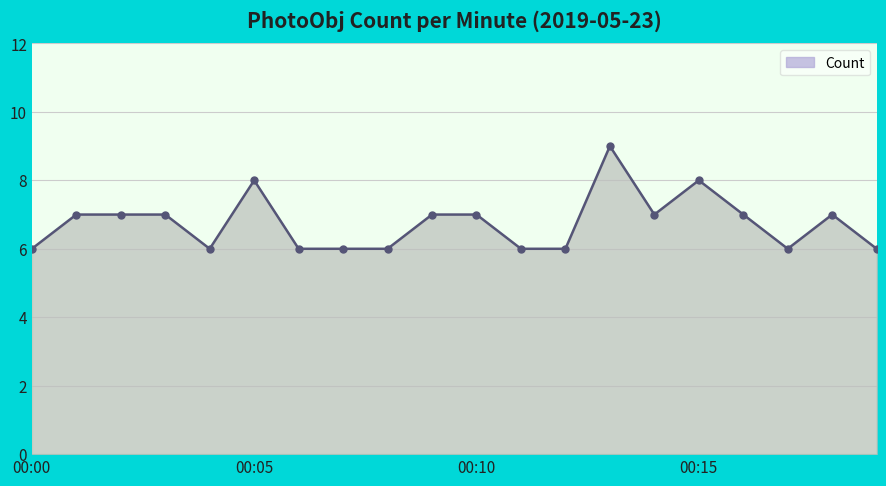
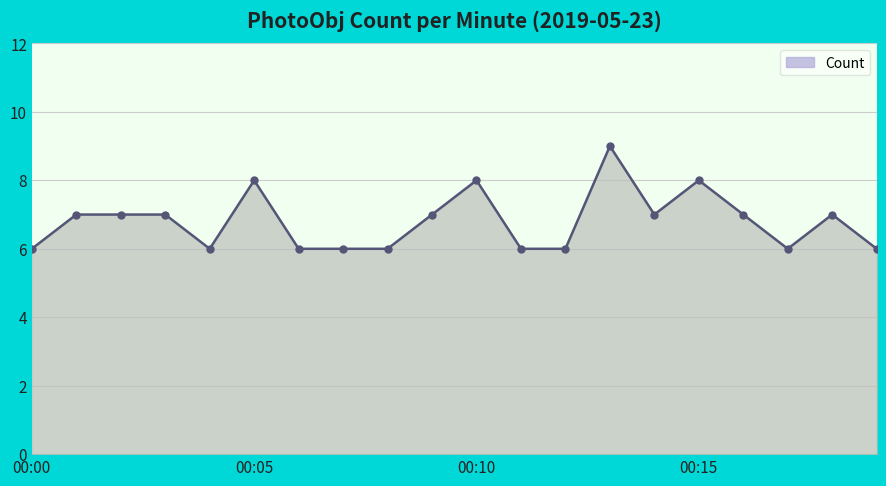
00:10: 7 -> 8
